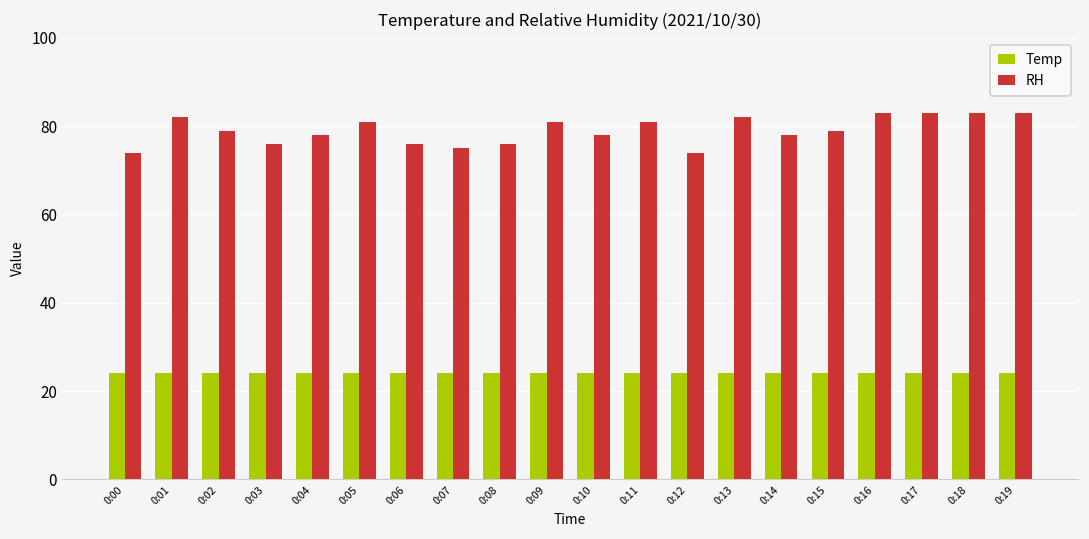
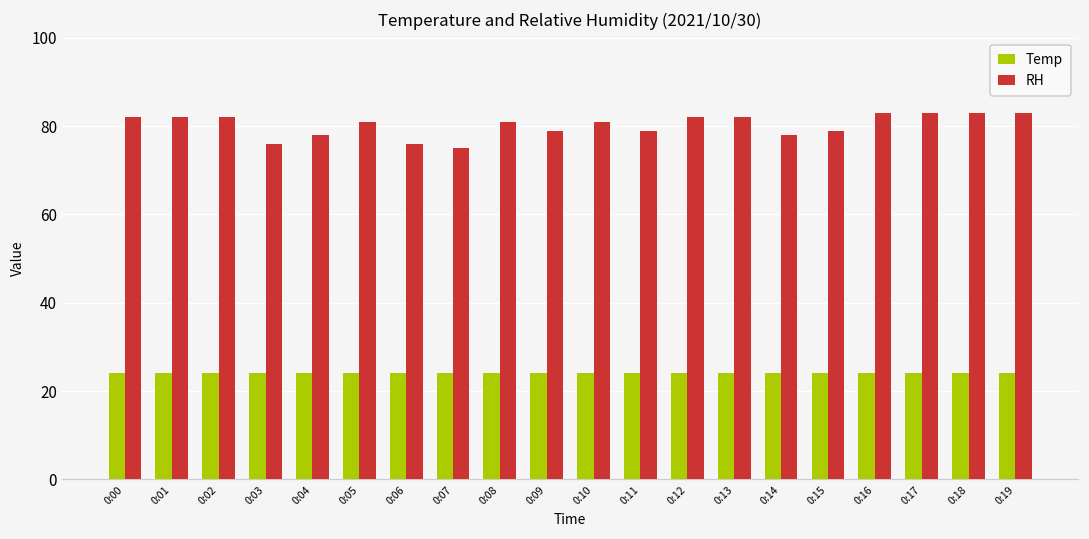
RH, 0:00: 74 -> 82
RH, 0:02: 79 -> 82
RH, 0:08: 76 -> 81
RH, 0:09: 81 -> 79
RH, 0:10: 78 -> 81
RH, 0:11: 81 -> 79
RH, 0:12: 74 -> 82
